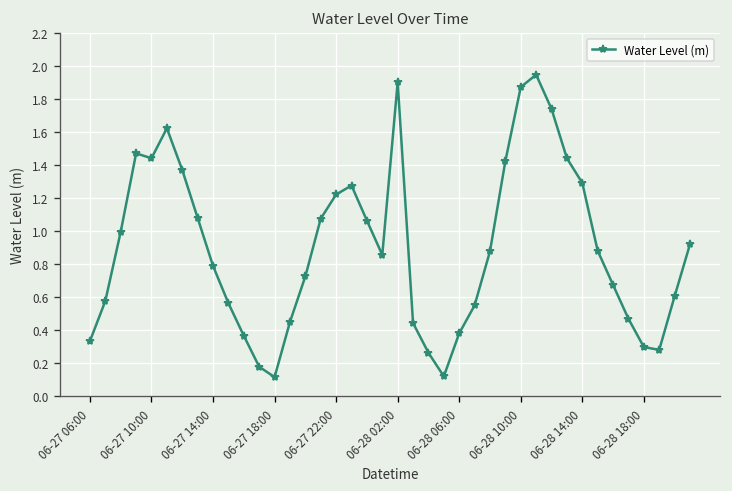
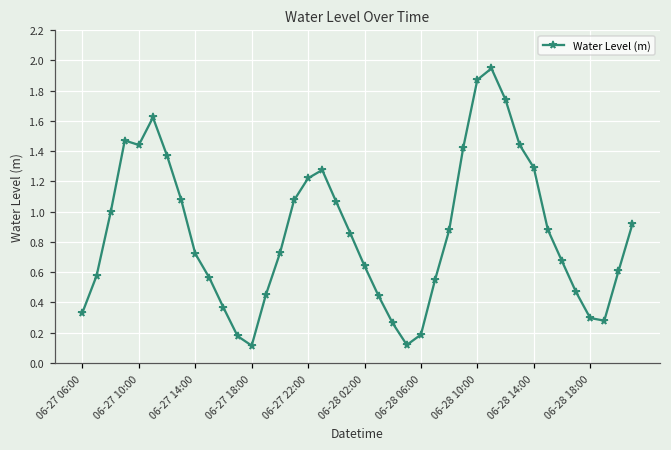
06-27 14:00: 0.79 -> 0.72
06-28 02:00: 1.90 -> 0.64
06-28 06:00: 0.38 -> 0.19
